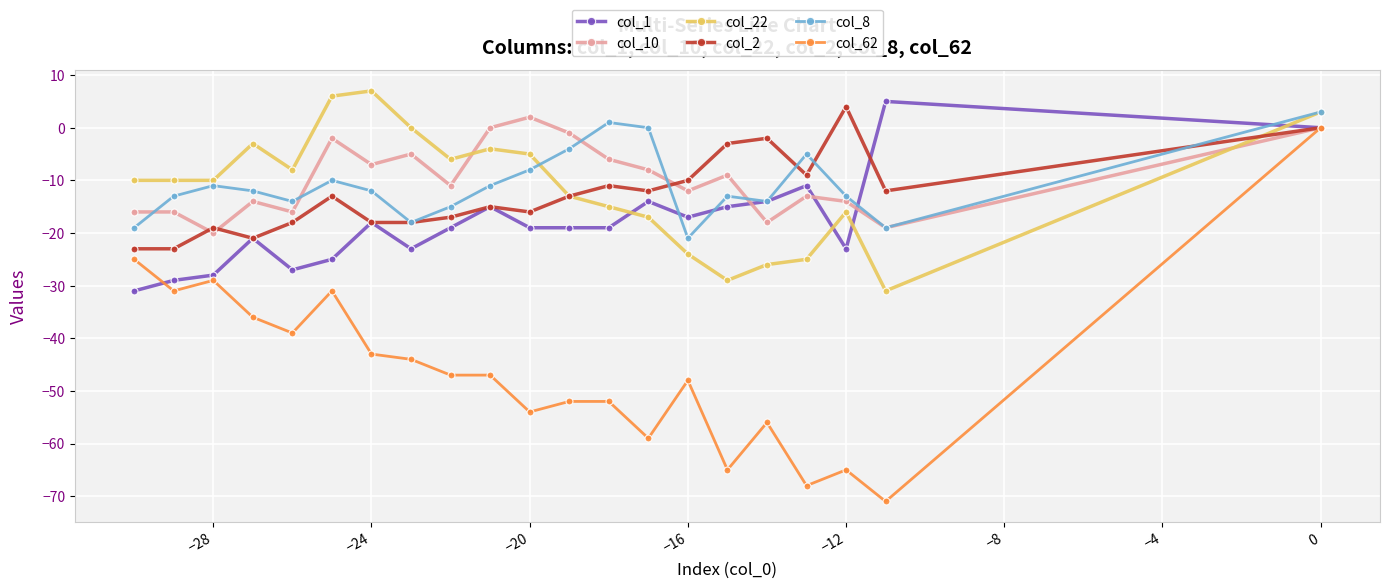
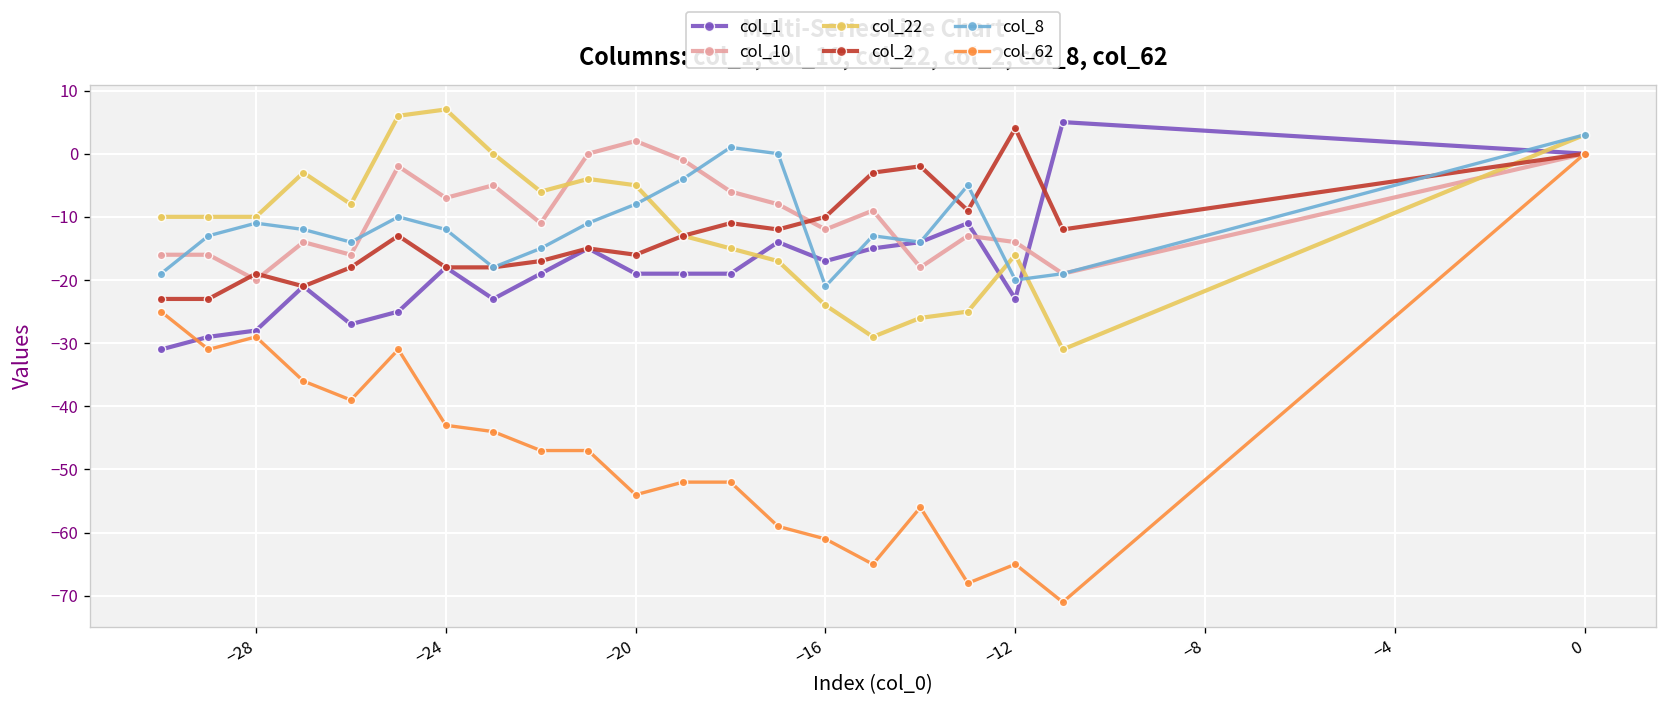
col_62, −16: -48 -> -61
col_8, −12: -13 -> -20
